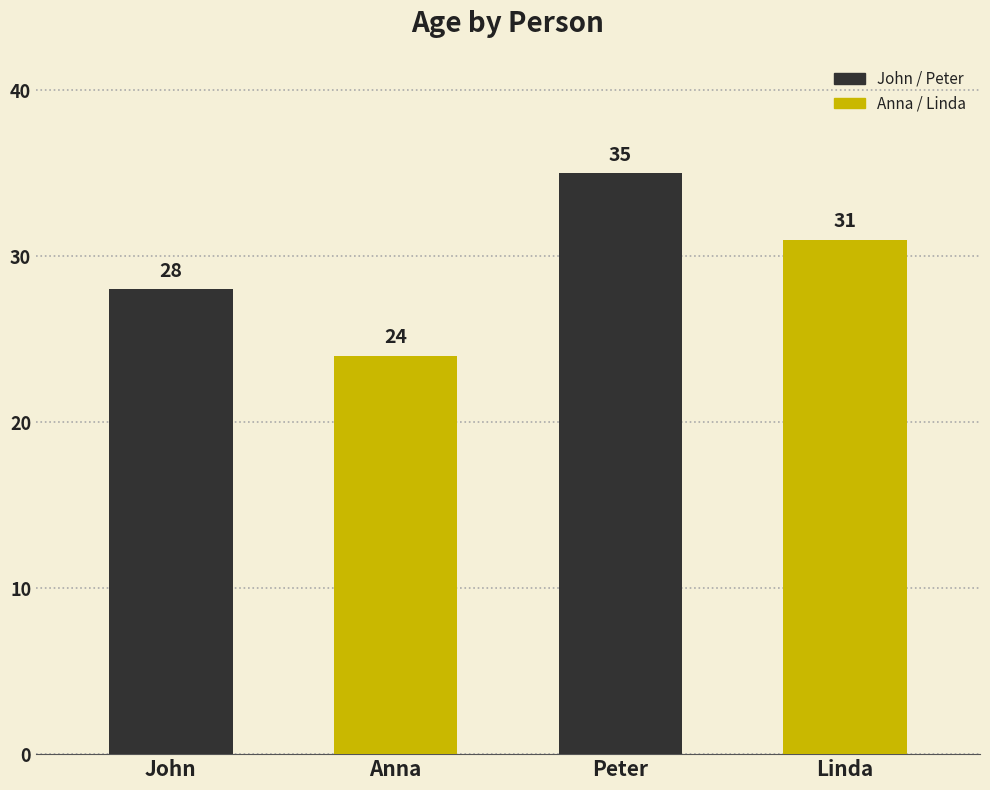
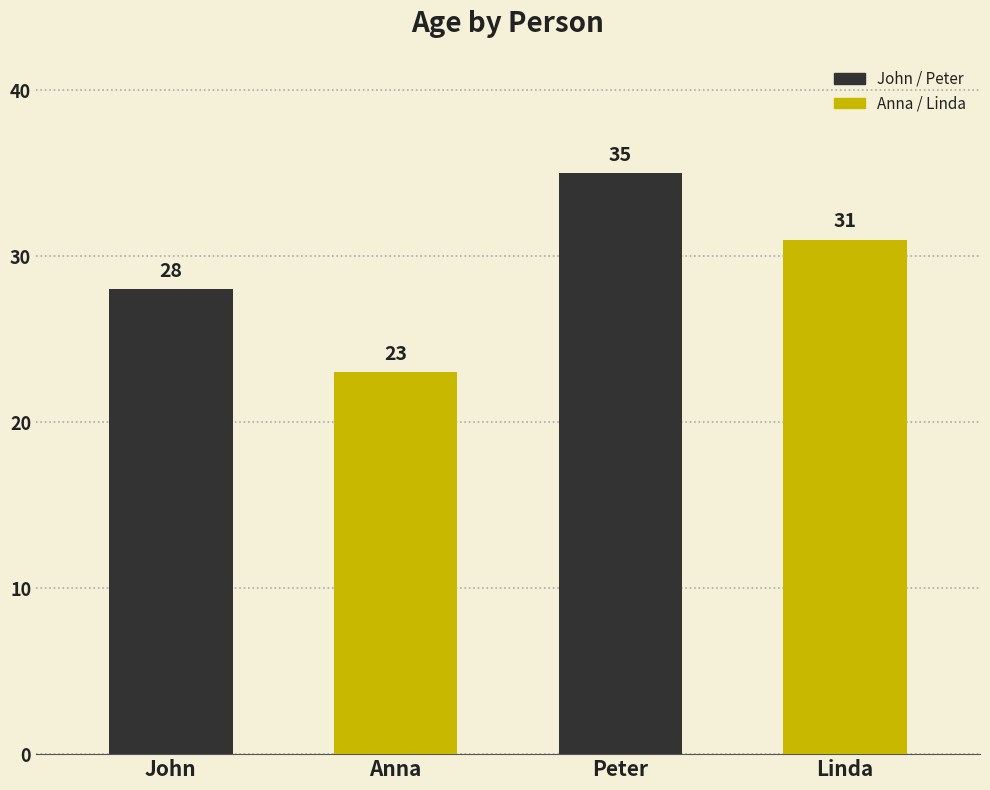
Anna: 24 -> 23
